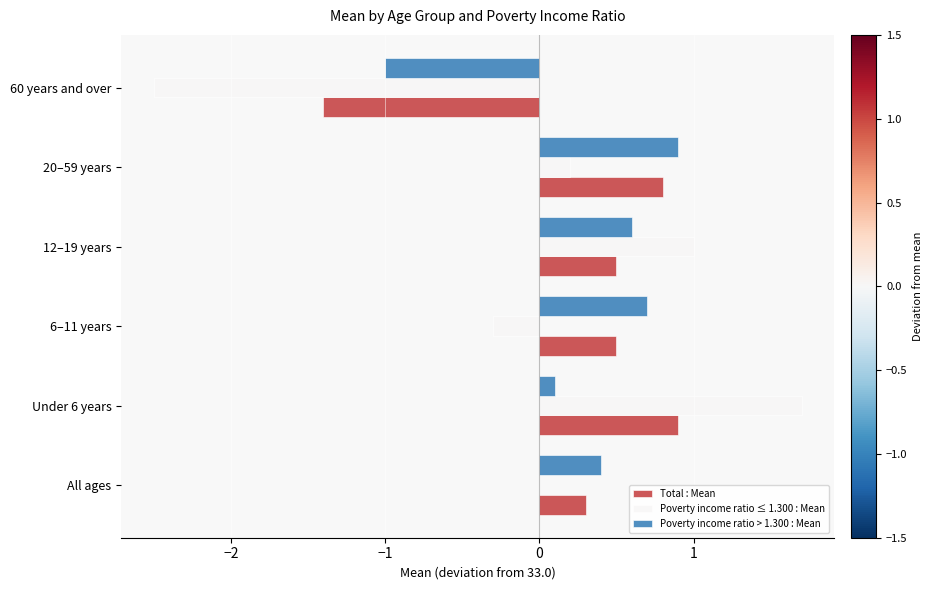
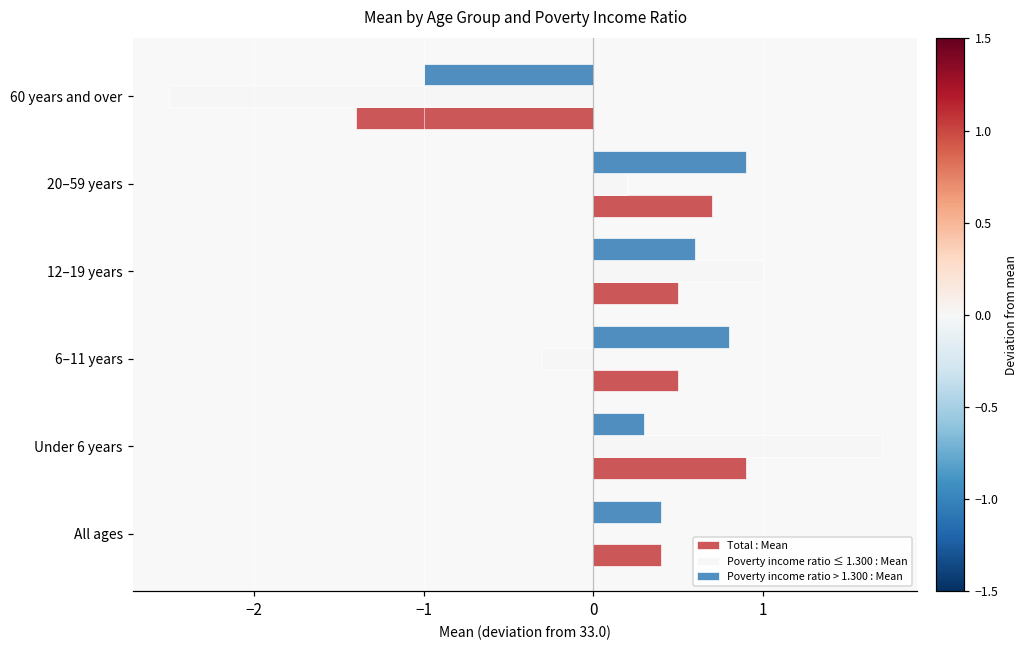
Total : Mean, 20–59 years: 0.80 -> 0.70
Poverty income ratio > 1.300 : Mean, 6–11 years: 0.70 -> 0.80
Poverty income ratio > 1.300 : Mean, Under 6 years: 0.10 -> 0.30
Total : Mean, All ages: 0.30 -> 0.40
